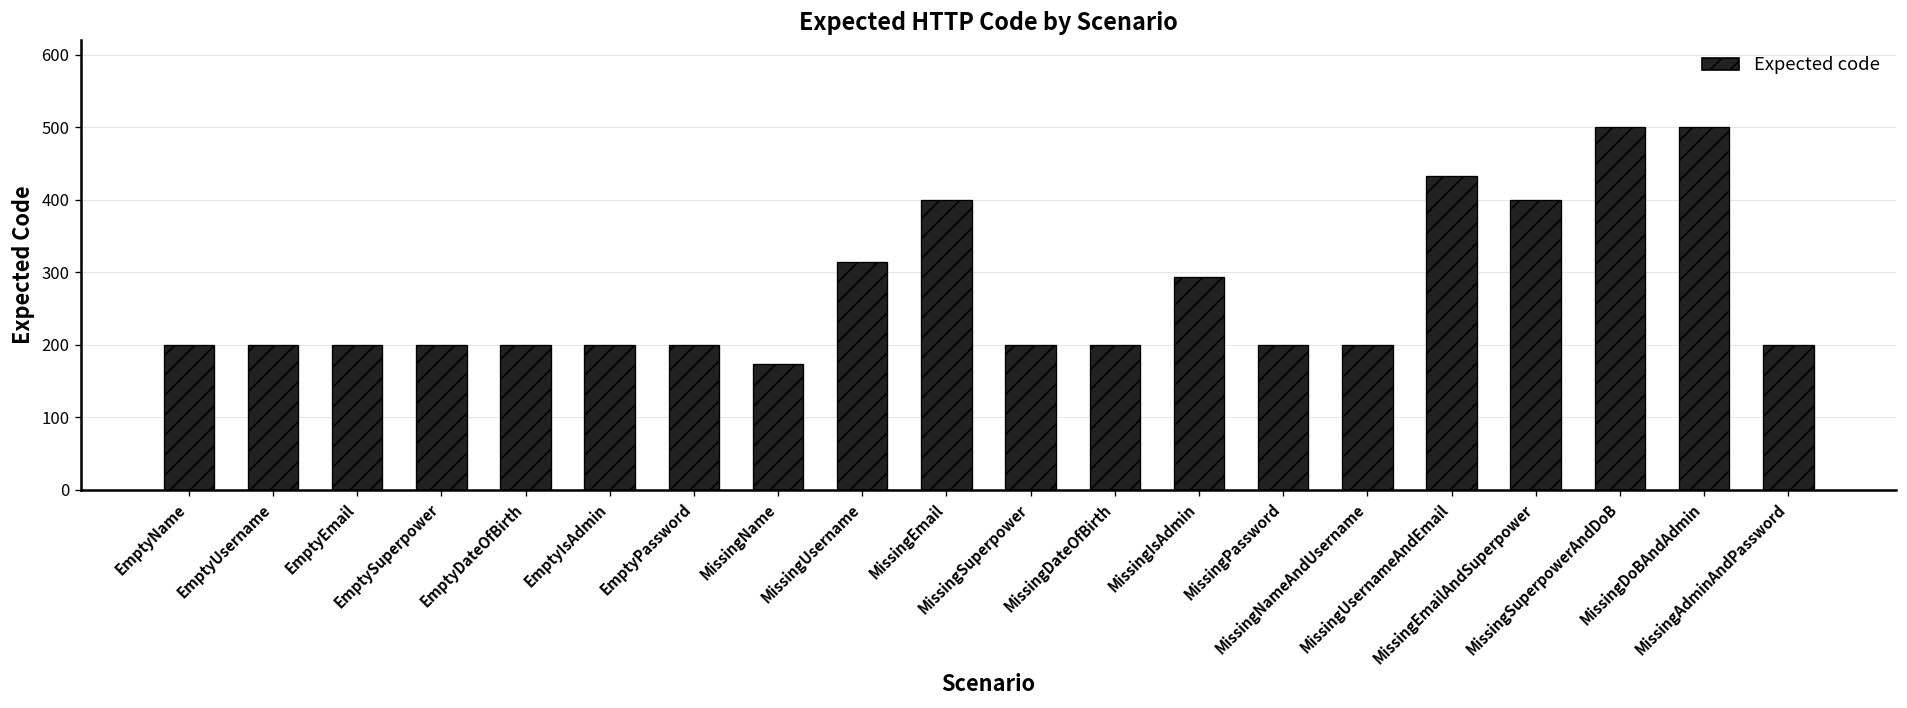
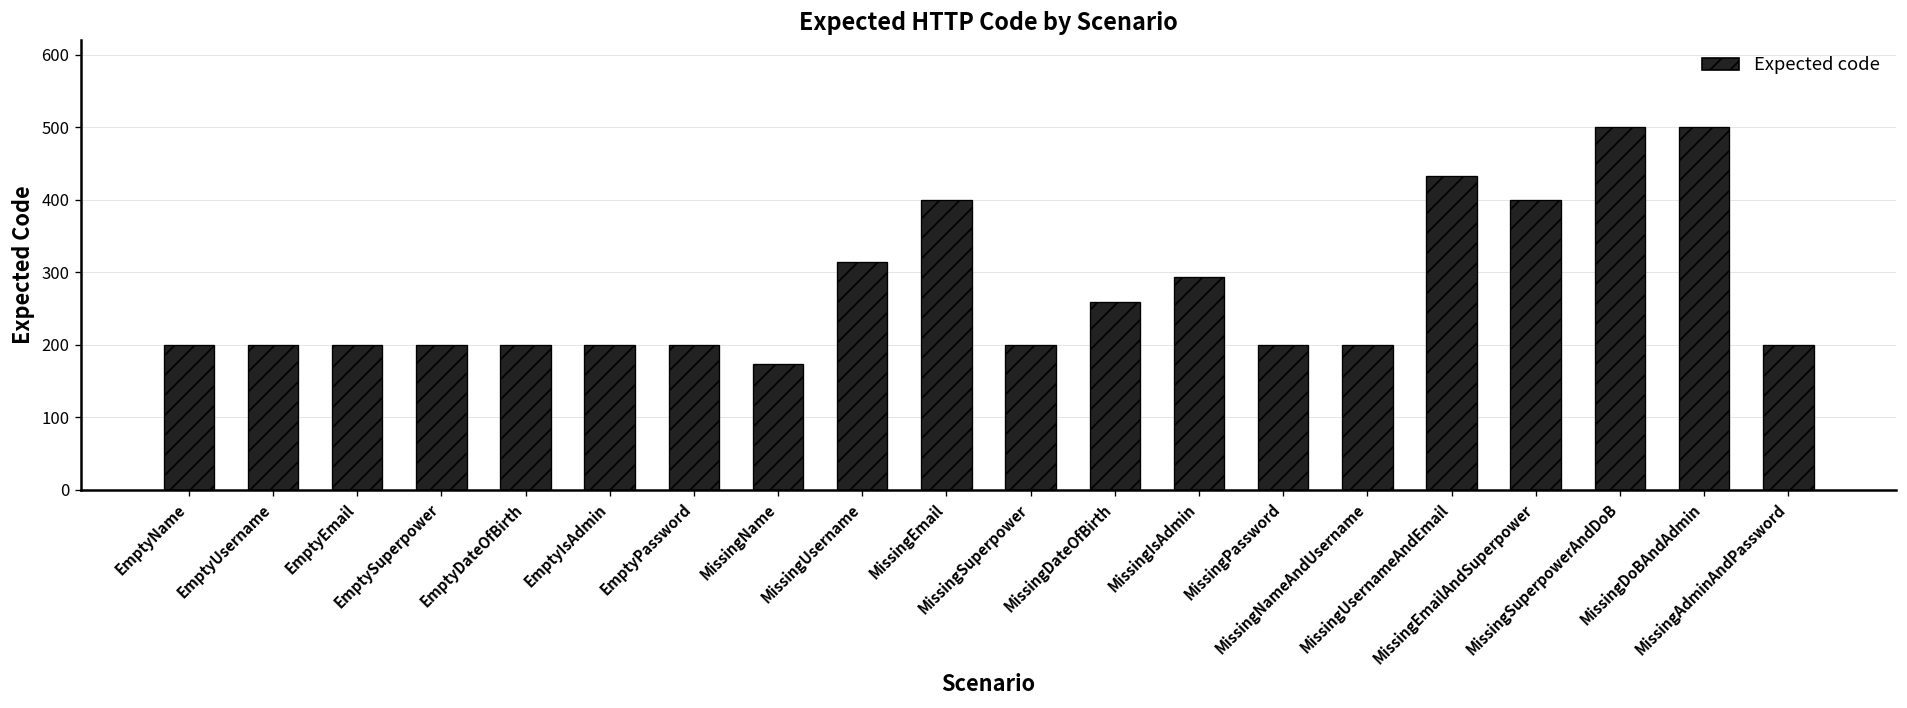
MissingDateOfBirth: 200 -> 260
